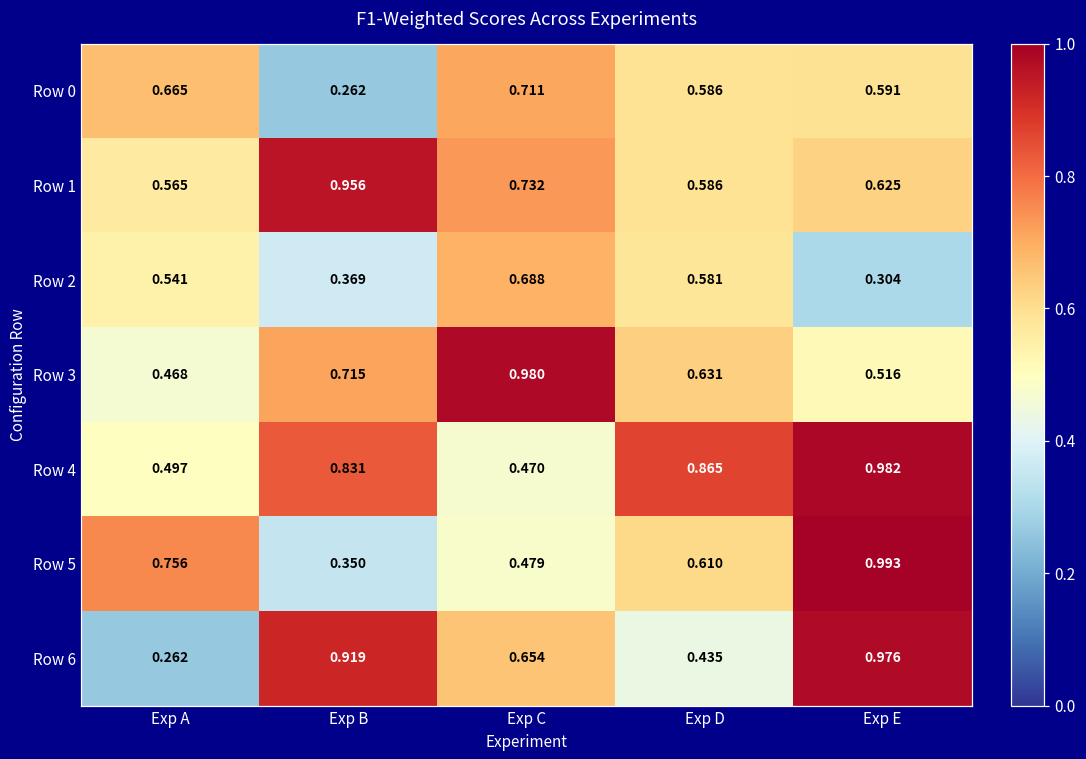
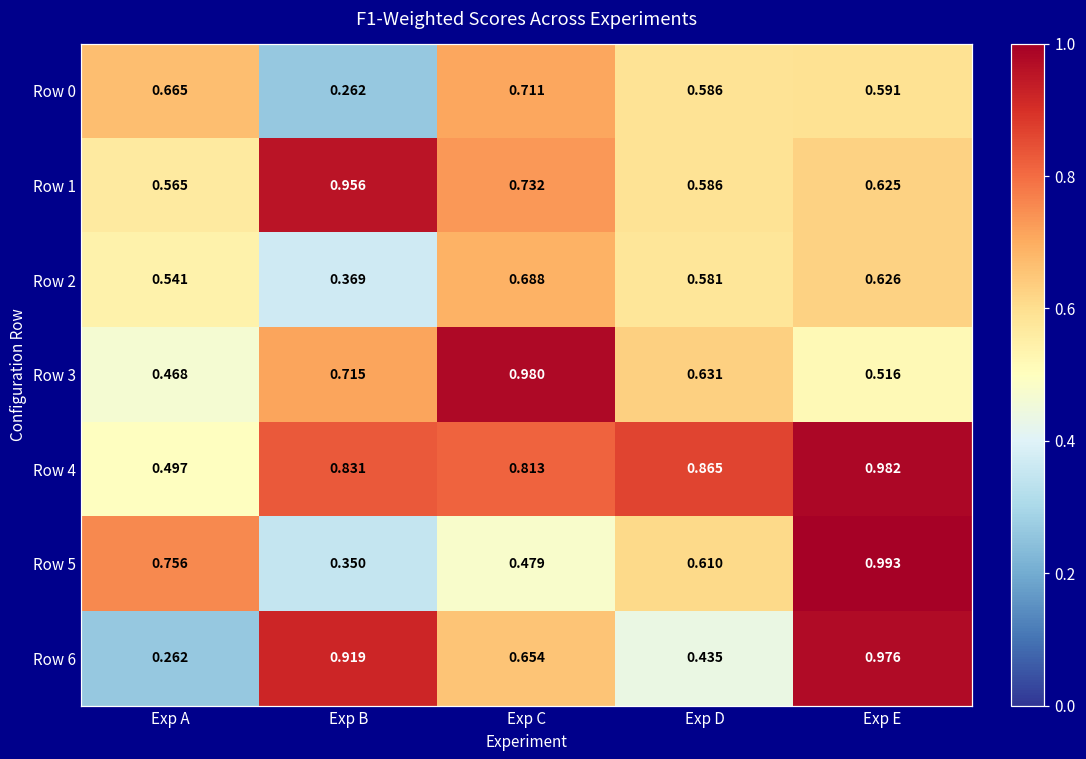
Row 2, Exp E: 0.304 -> 0.626
Row 4, Exp C: 0.470 -> 0.813
